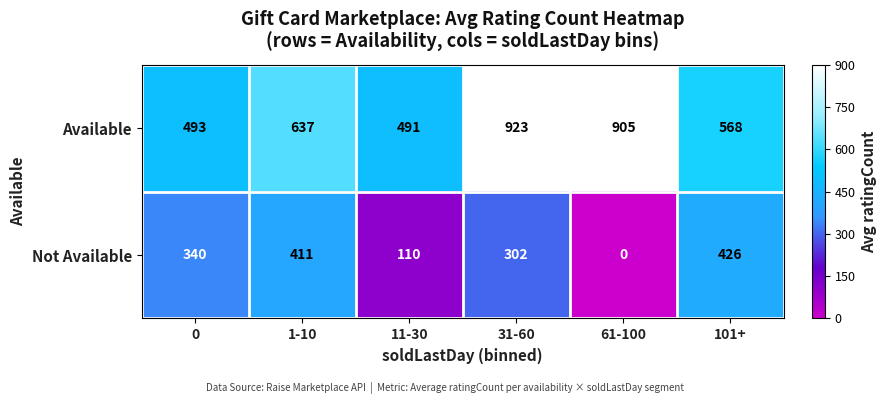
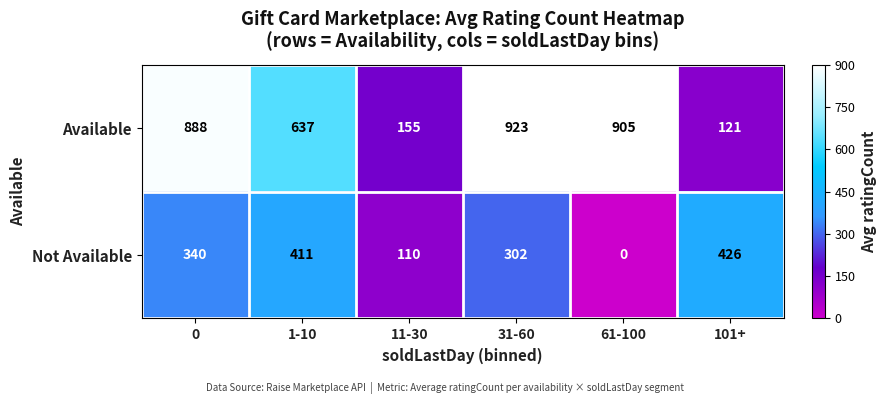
Available, 0: 493 -> 888
Available, 11-30: 491 -> 155
Available, 101+: 568 -> 121
